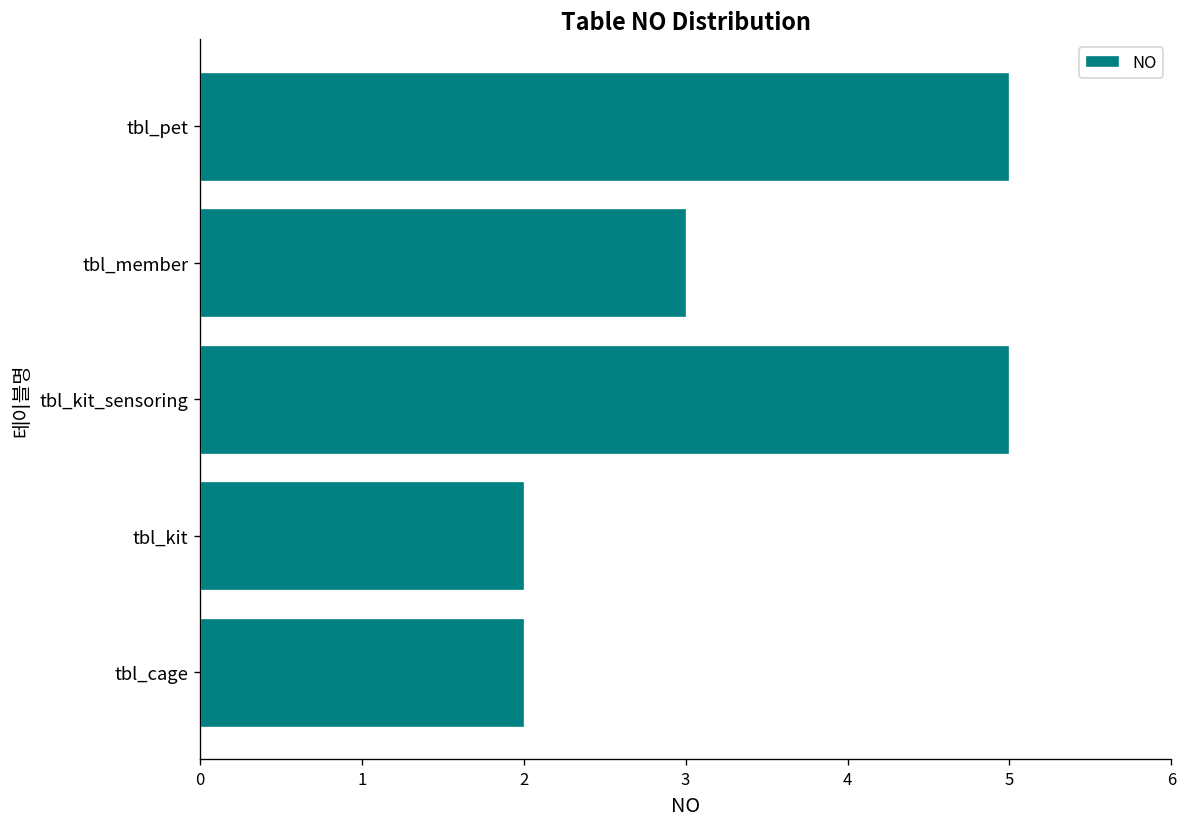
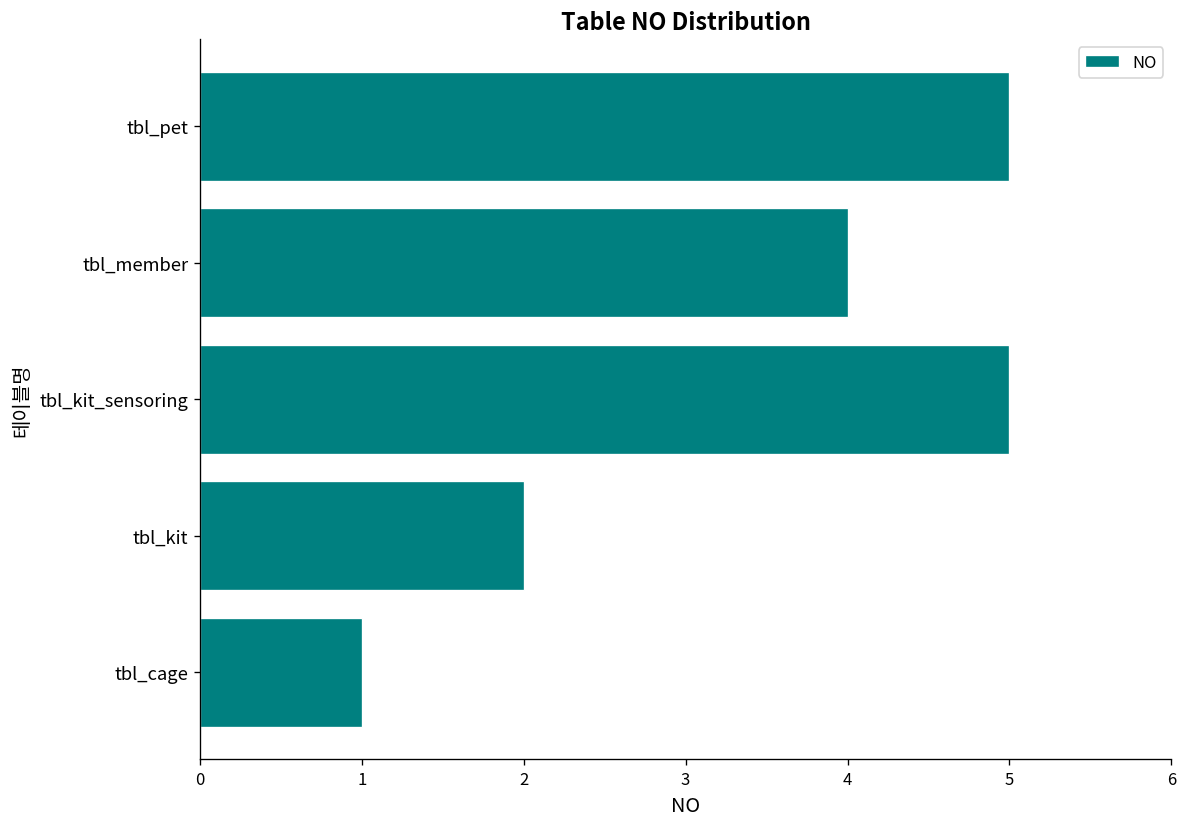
tbl_member: 3 -> 4
tbl_cage: 2 -> 1
